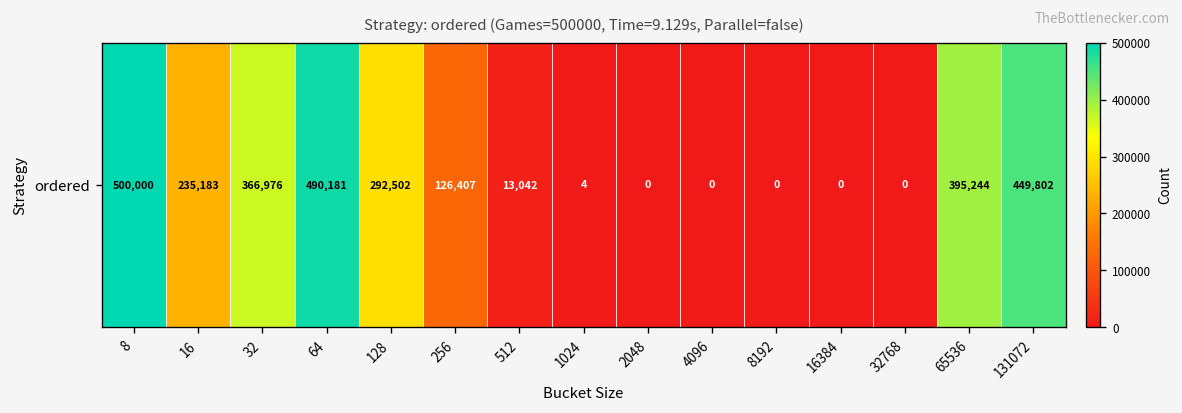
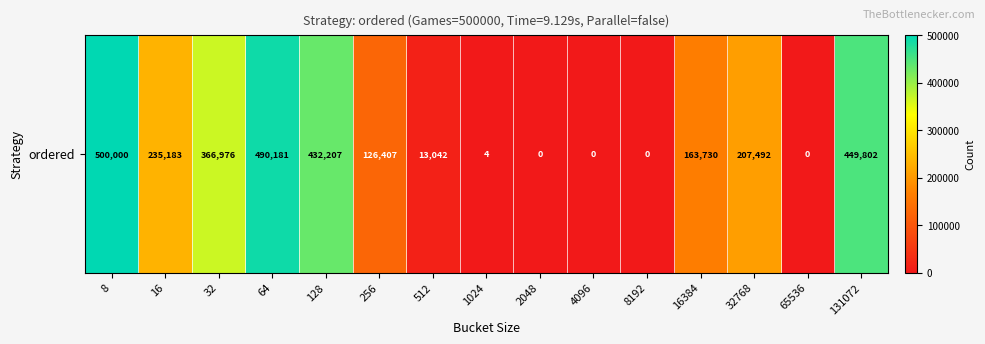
ordered, 128: 292,502 -> 432,207
ordered, 16384: 0 -> 163,730
ordered, 32768: 0 -> 207,492
ordered, 65536: 395,244 -> 0
